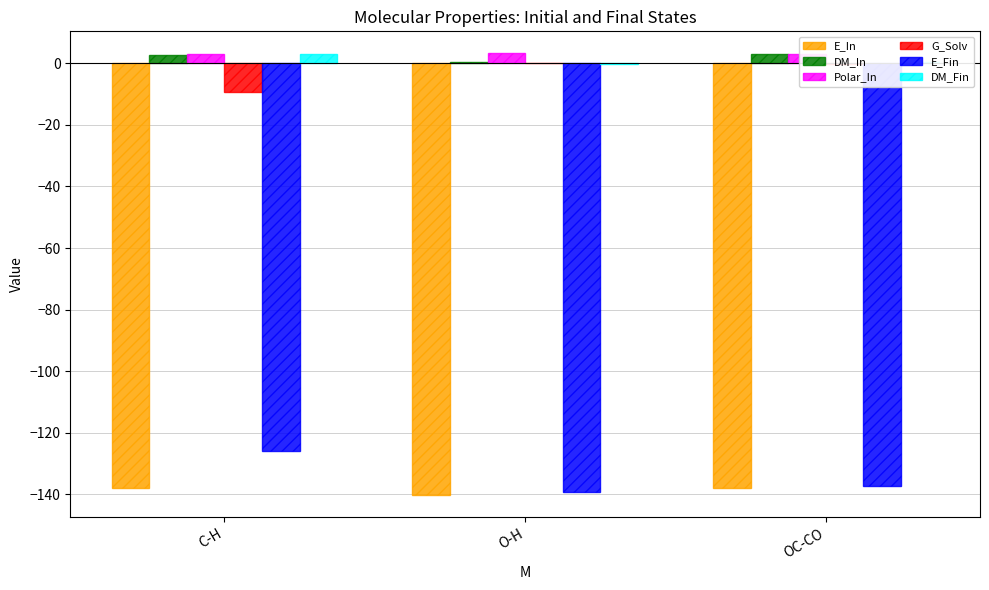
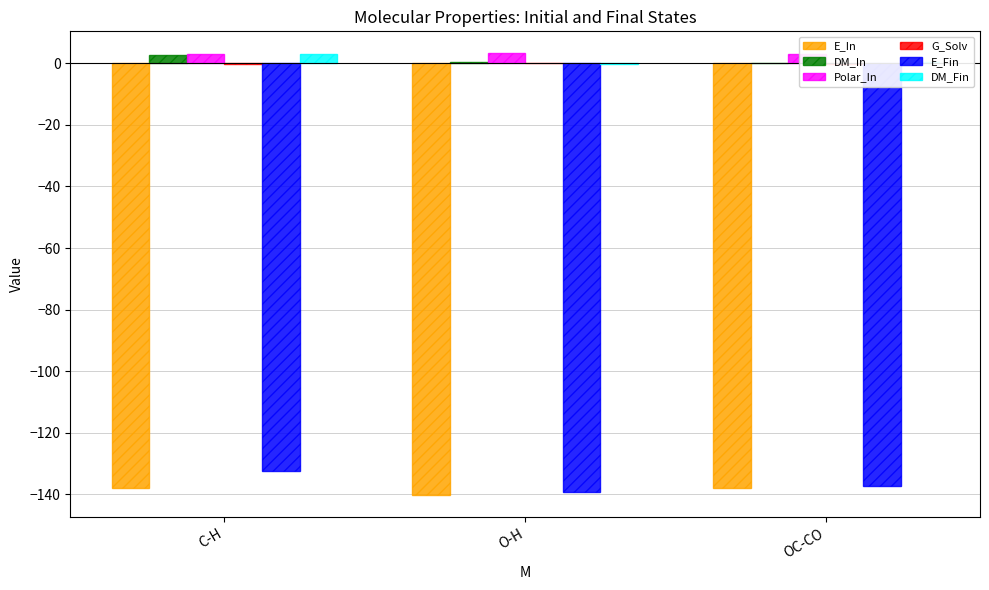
G_Solv, C-H: -9 -> 0
E_Fin, C-H: -126 -> -132
DM_In, OC-CO: 3 -> 0
